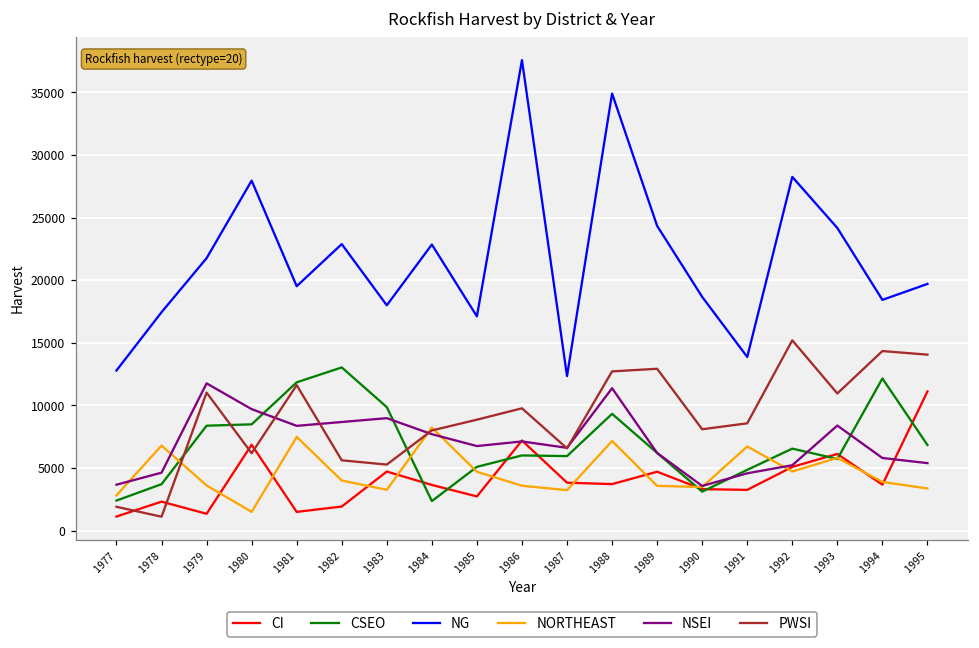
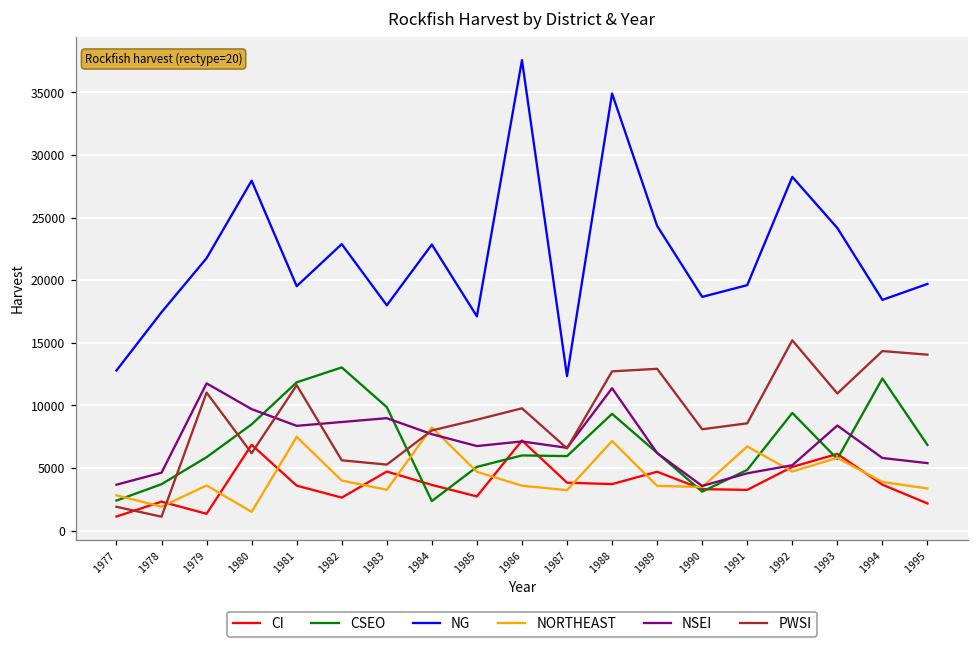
NORTHEAST, 1978: 6800 -> 1900
CSEO, 1979: 8400 -> 5900
CI, 1981: 1500 -> 3600
CI, 1982: 1900 -> 2600
NG, 1991: 13900 -> 19600
CSEO, 1992: 6500 -> 9400
CI, 1995: 11100 -> 2200
